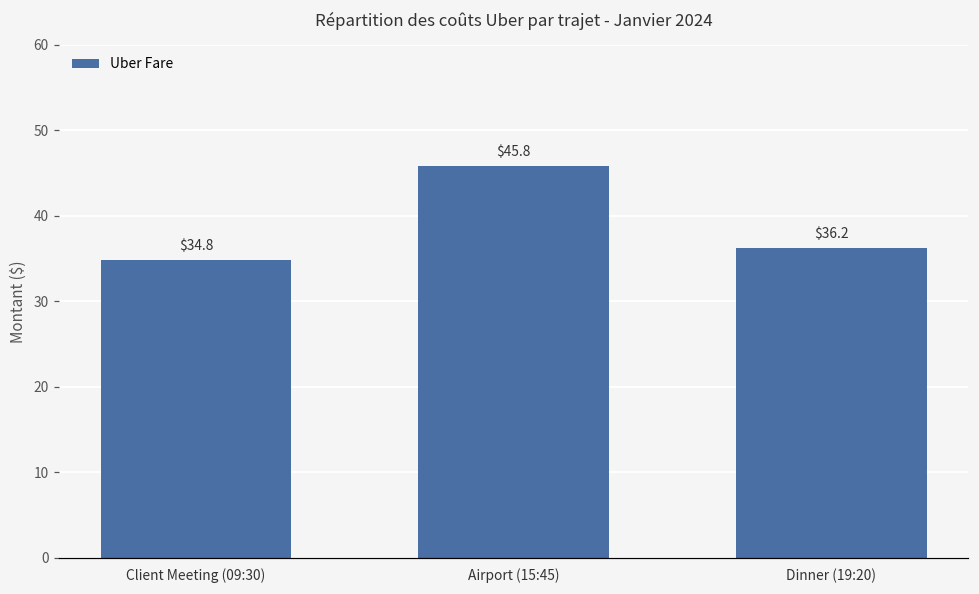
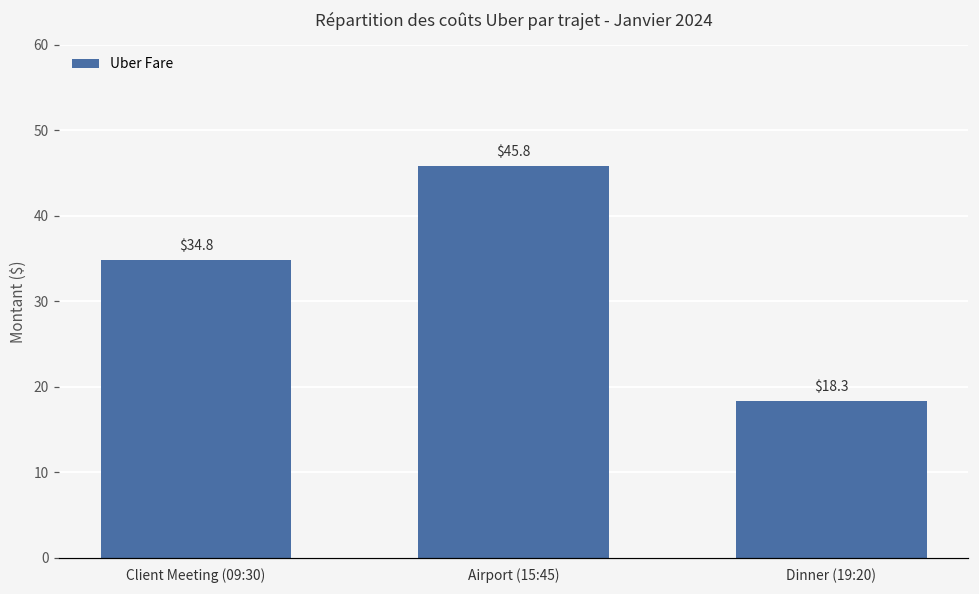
Dinner (19:20): $36.2 -> $18.3
